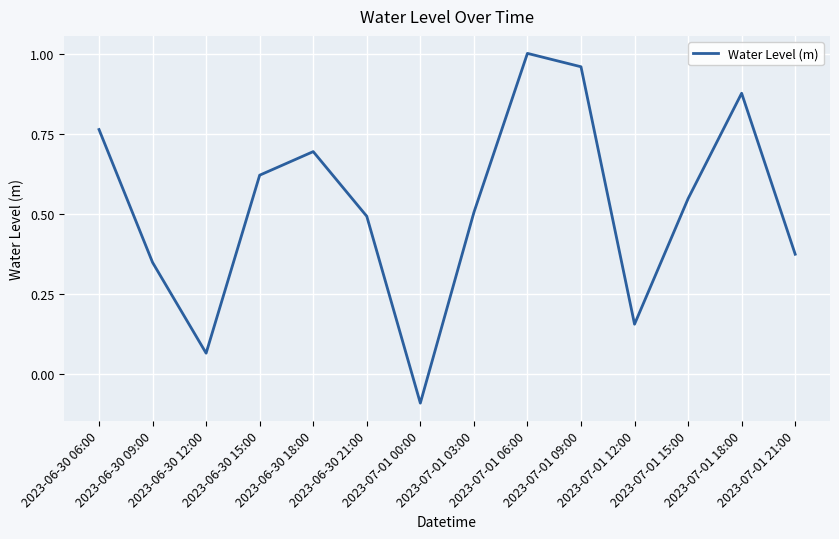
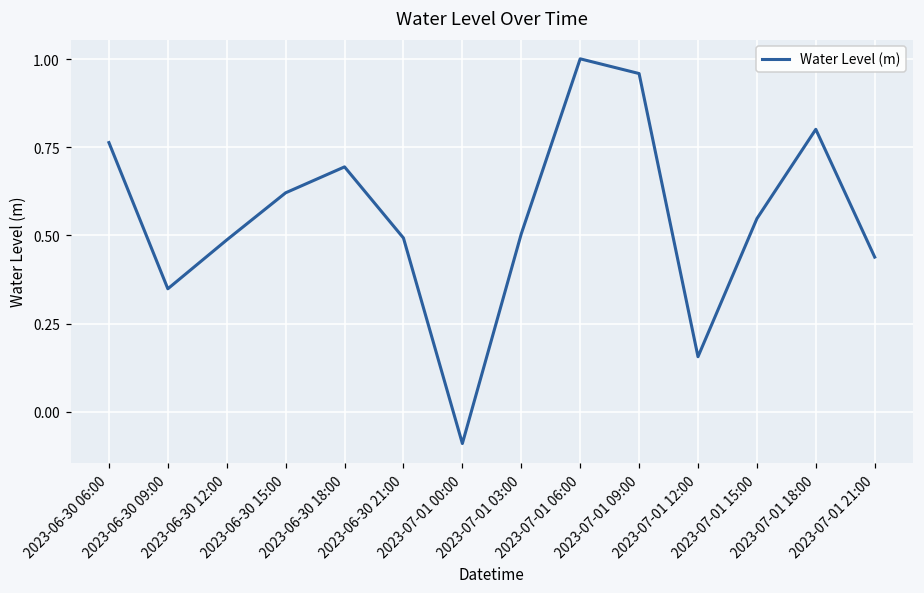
2023-06-30 12:00: 0.07 -> 0.49
2023-07-01 18:00: 0.88 -> 0.80
2023-07-01 21:00: 0.37 -> 0.44
